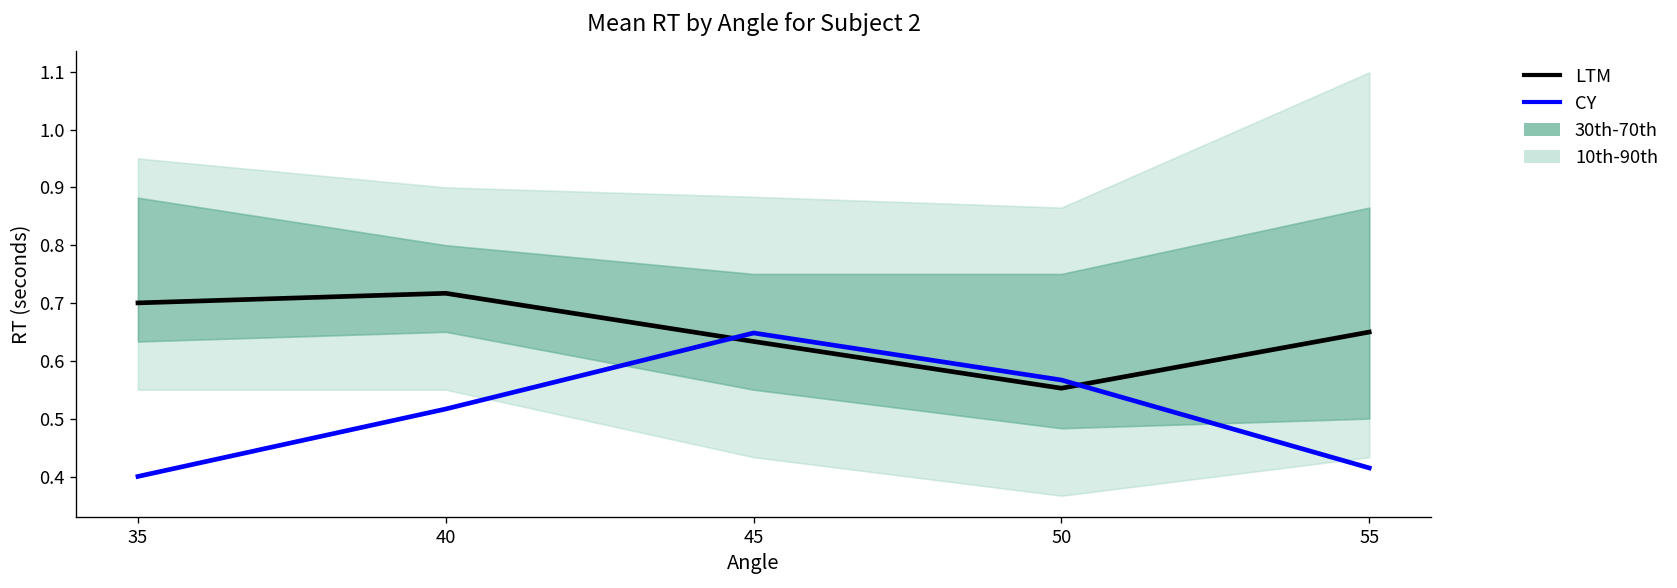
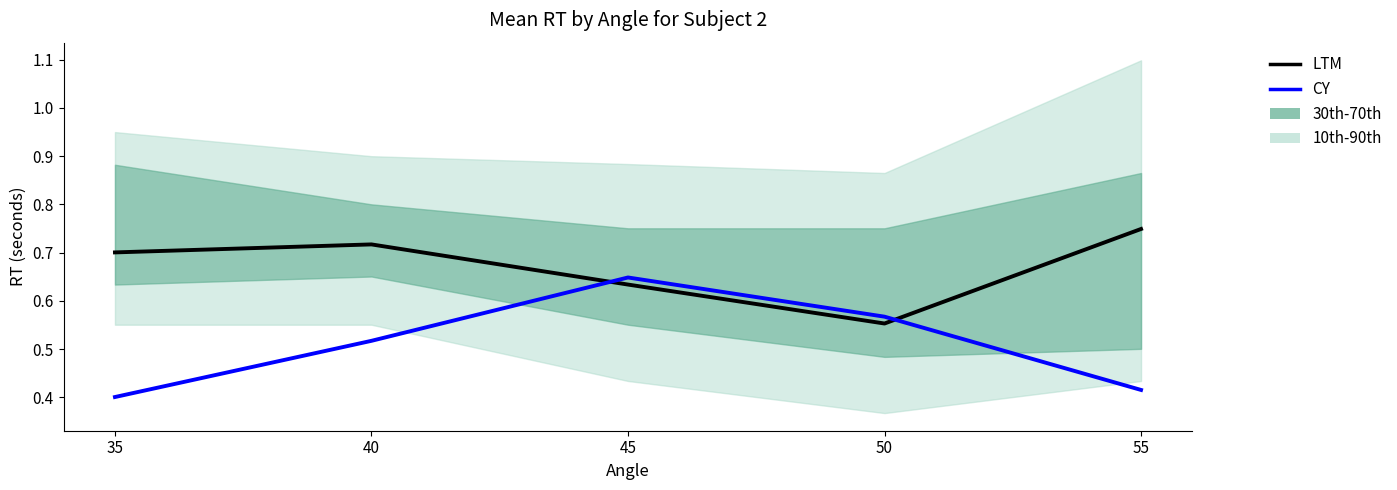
LTM, 55: 0.65 -> 0.75
